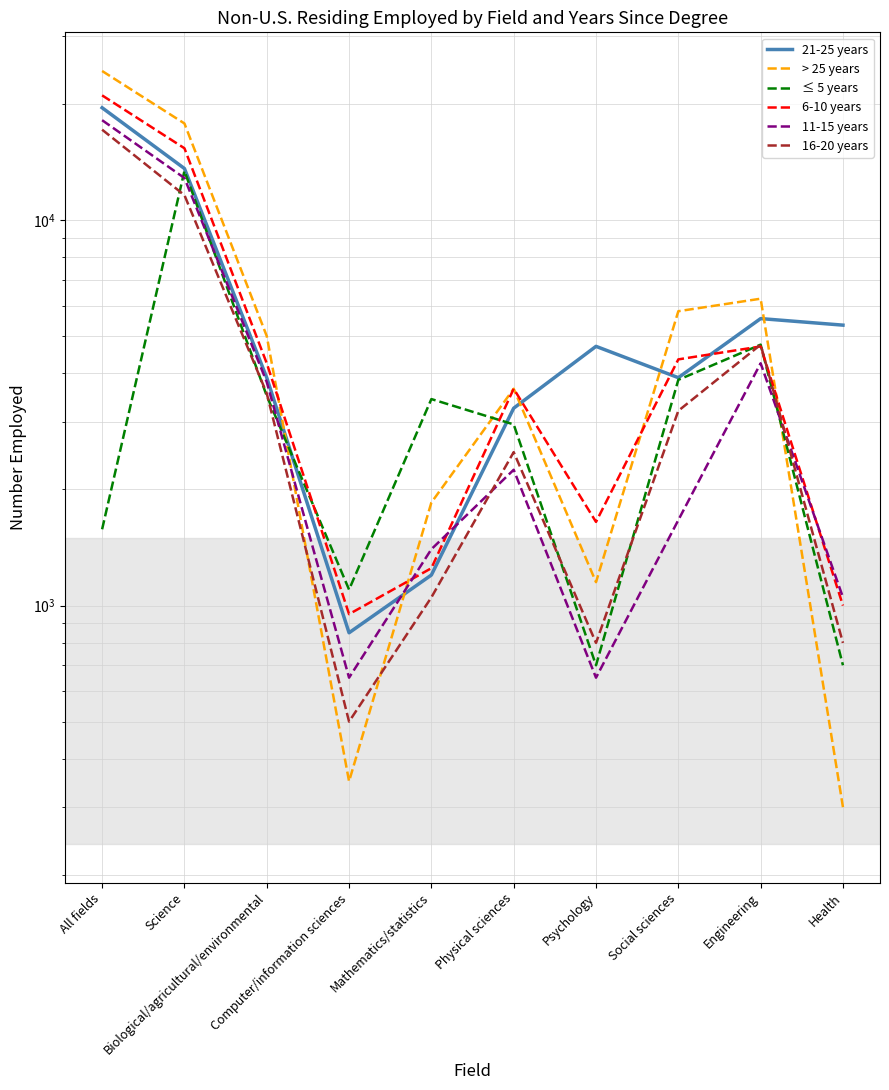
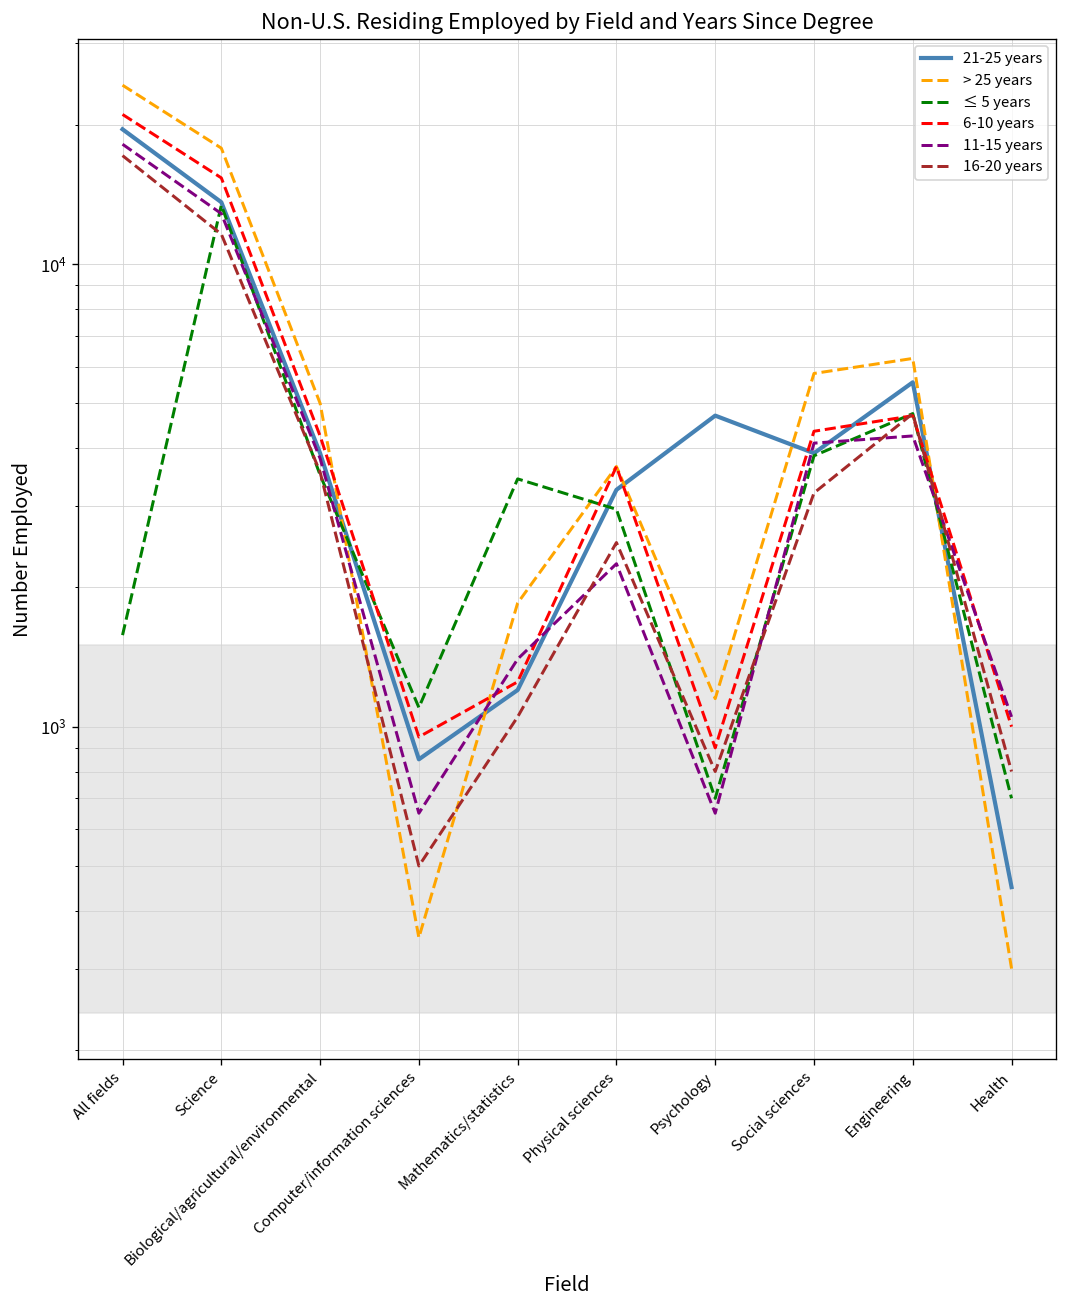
6-10 years, Psychology: 1650 -> 900
11-15 years, Social sciences: 1670 -> 4100
21-25 years, Health: 5300 -> 450
